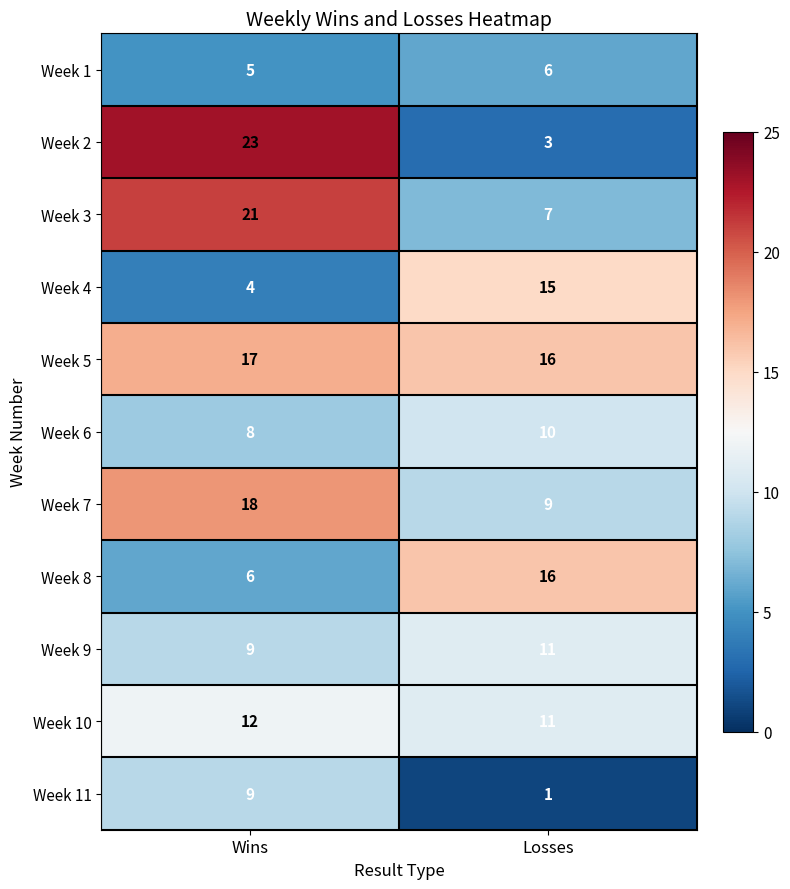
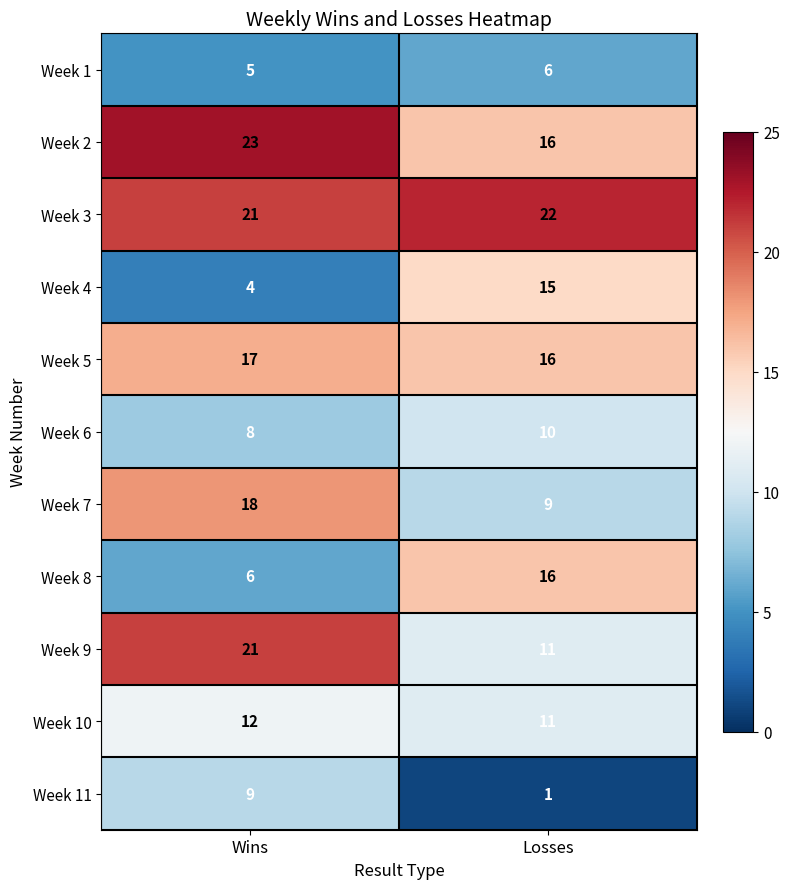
Week 2, Losses: 3 -> 16
Week 3, Losses: 7 -> 22
Week 9, Wins: 9 -> 21
